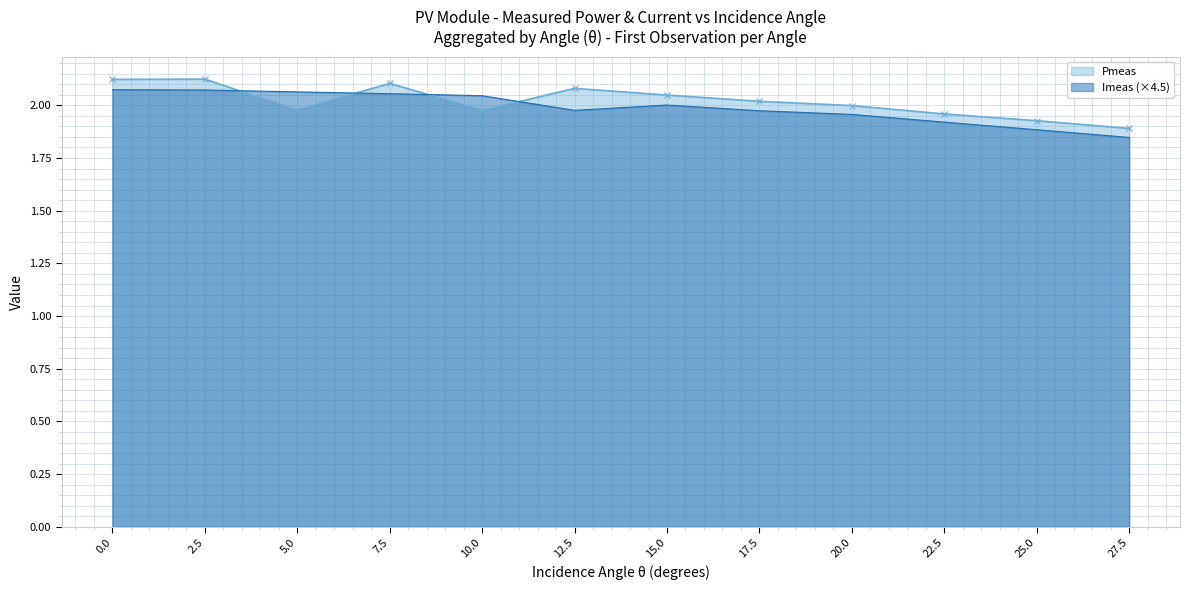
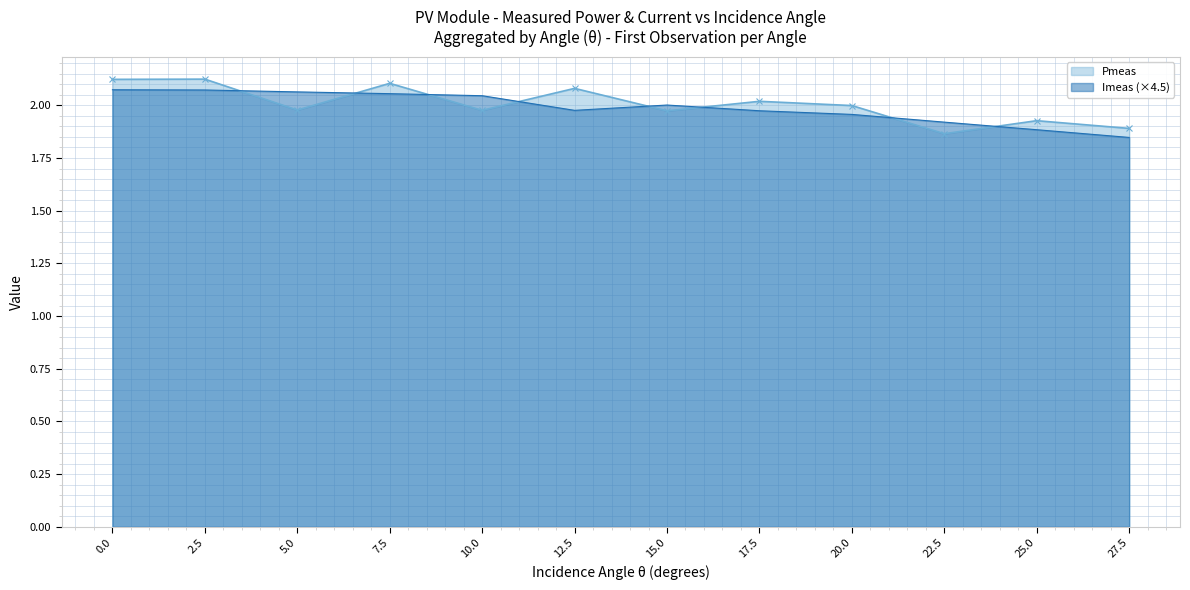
Pmeas, 15.0: 2.05 -> 1.97
Pmeas, 22.5: 1.96 -> 1.87
